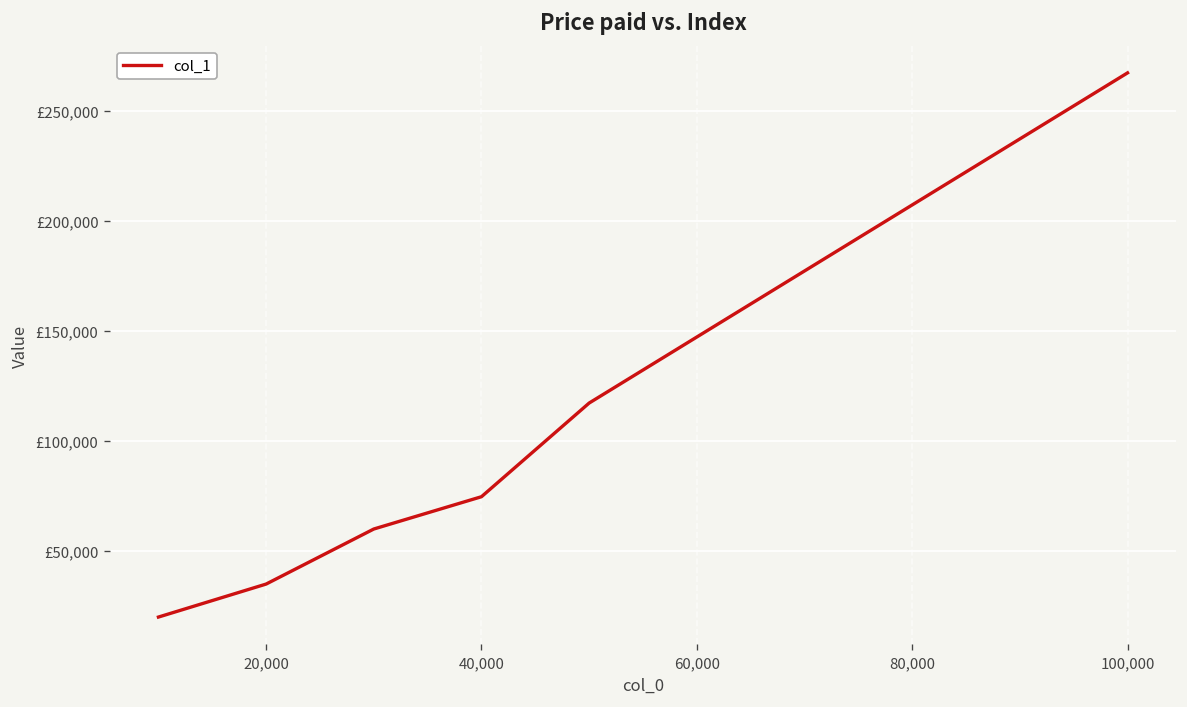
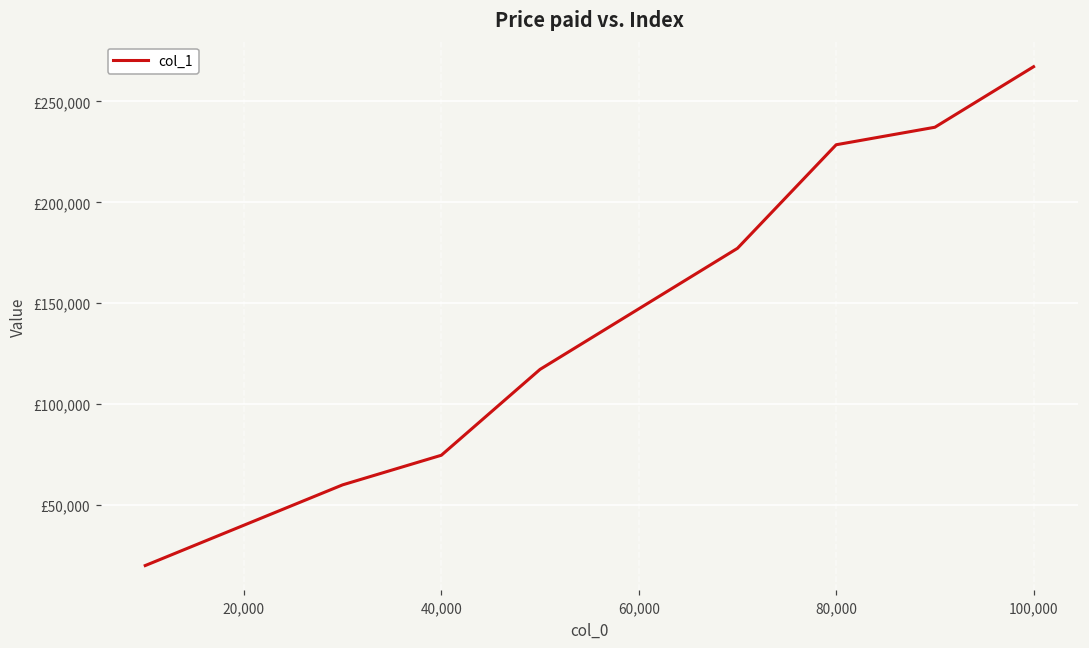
20,000: £35,000 -> £40,000
80,000: £207,000 -> £229,000
